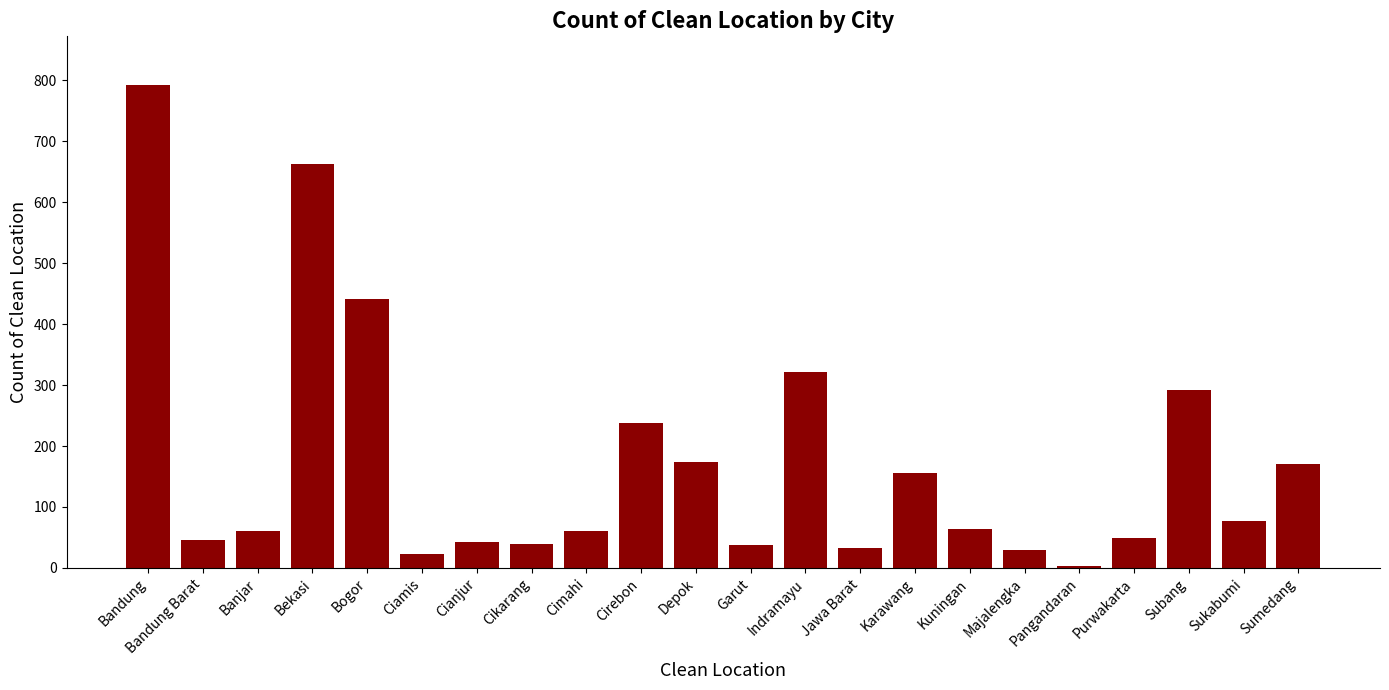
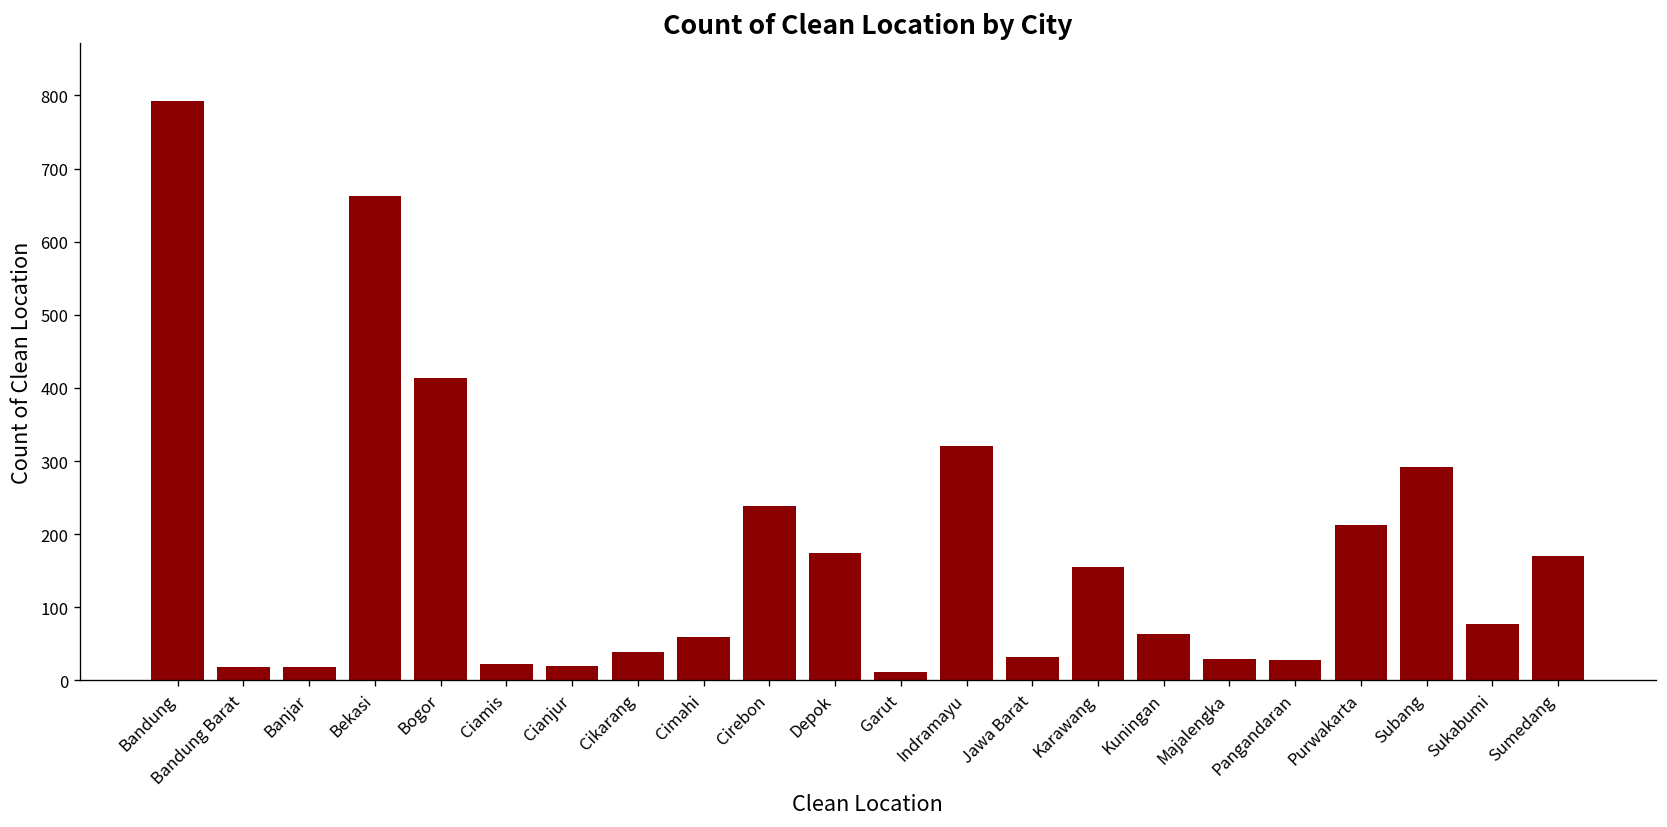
Bandung Barat: 50 -> 20
Banjar: 60 -> 20
Bogor: 440 -> 410
Cianjur: 40 -> 20
Garut: 40 -> 10
Pangandaran: 0 -> 30
Purwakarta: 50 -> 210
